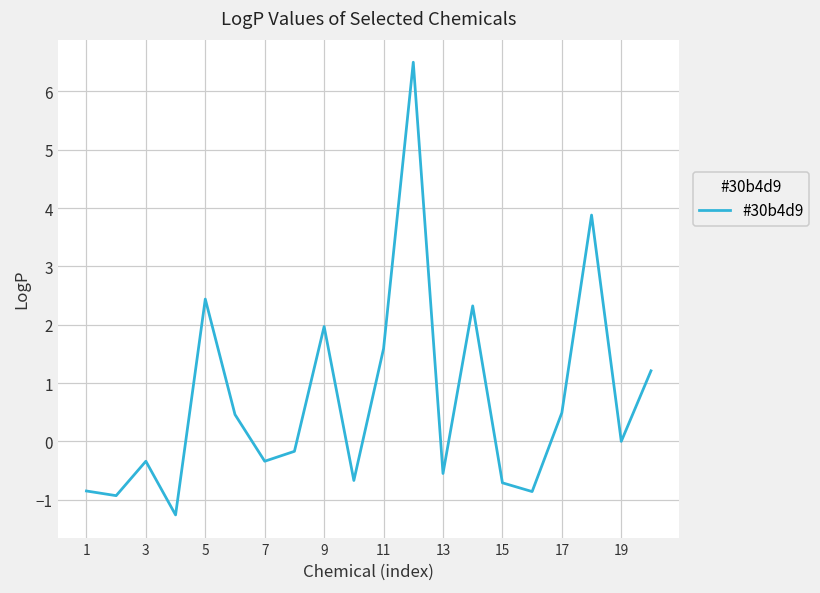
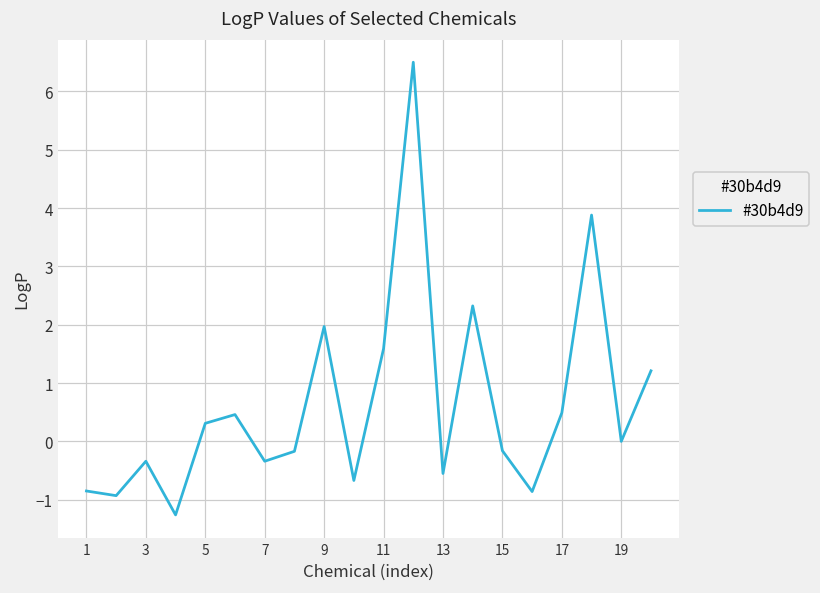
5: 2.4 -> 0.3
15: -0.7 -> -0.2
